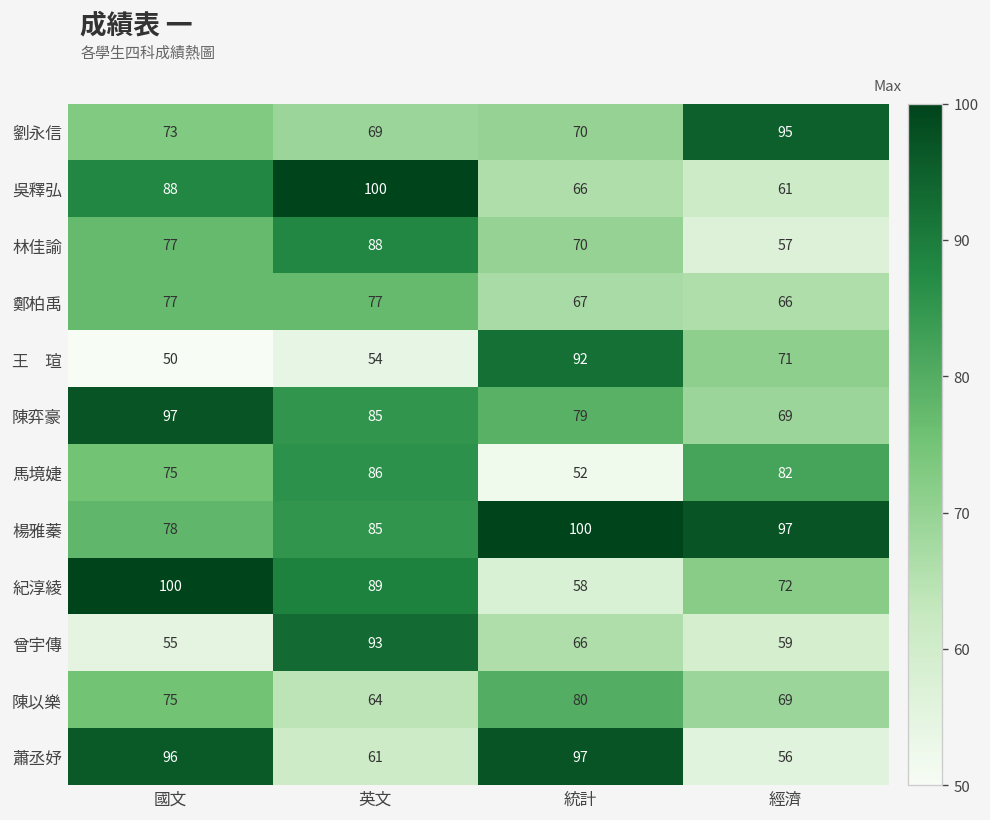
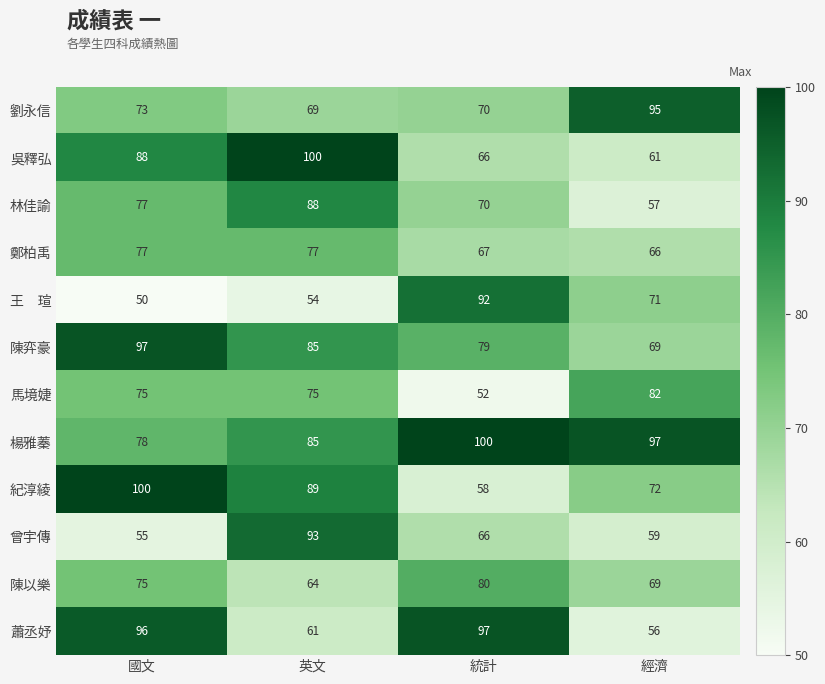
馬境婕, 英文: 86 -> 75
